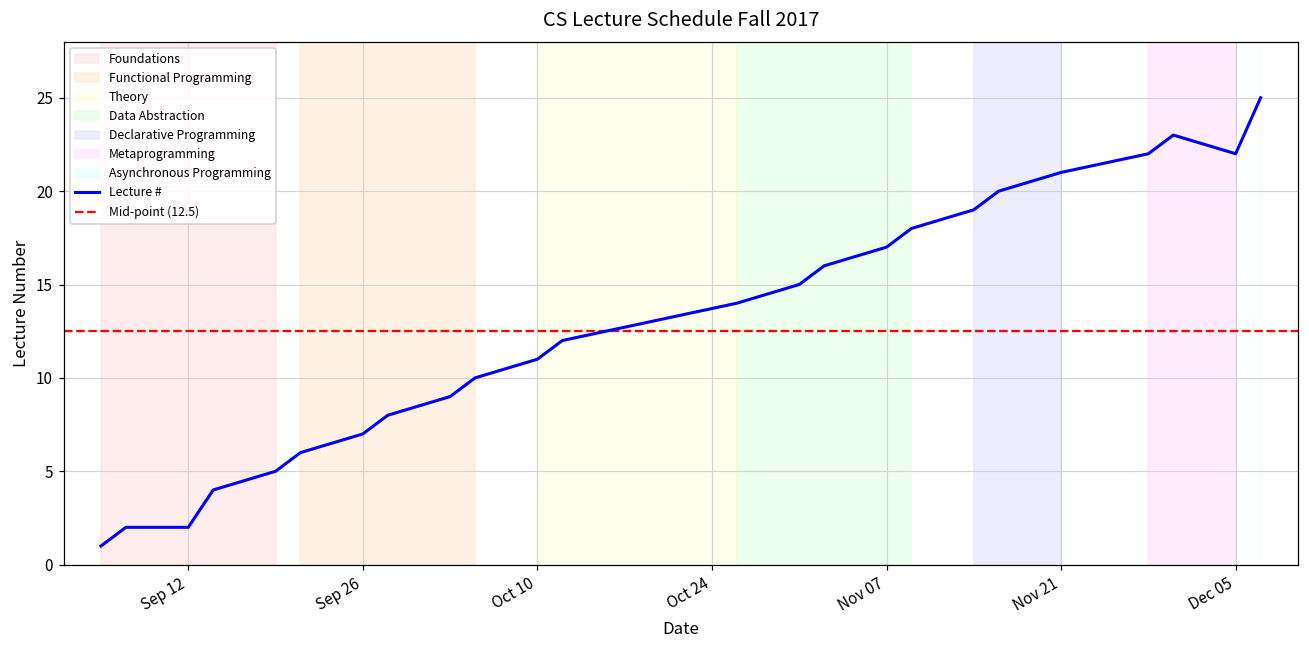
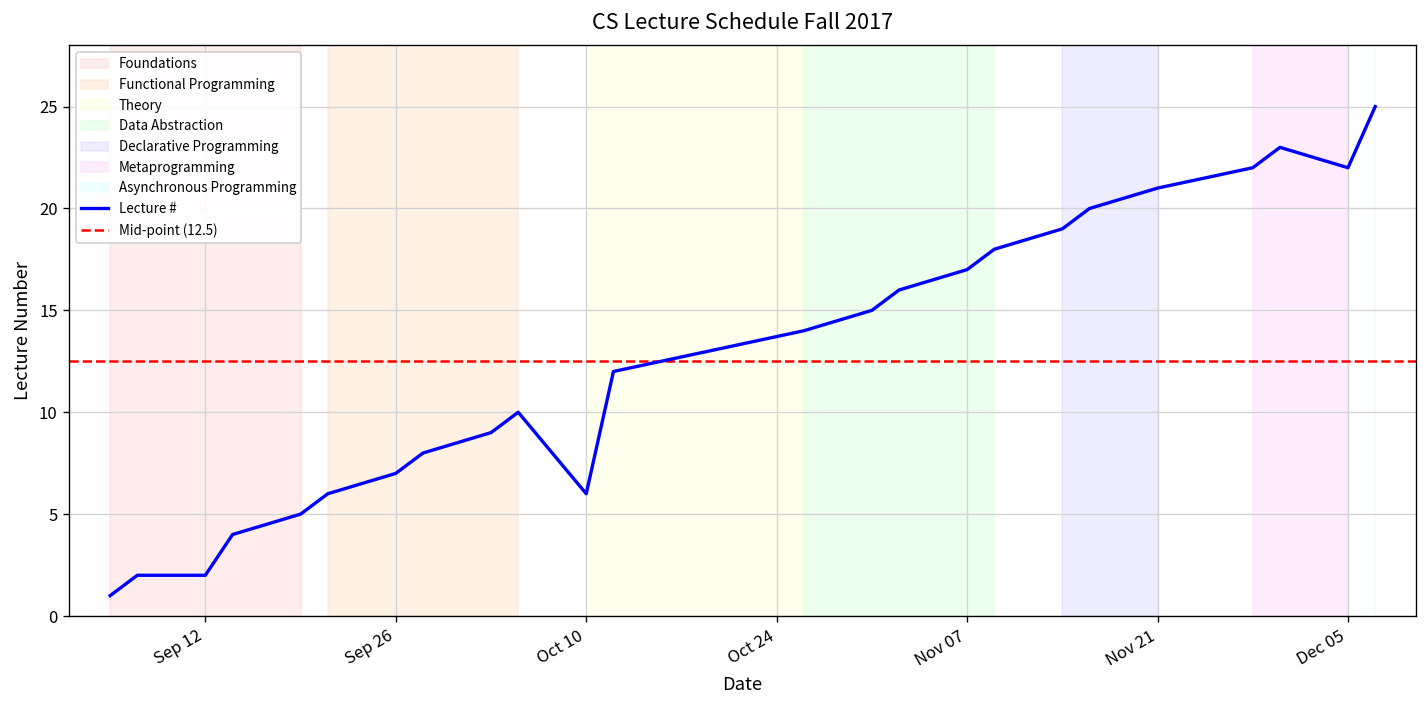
Oct 10: 11 -> 6
